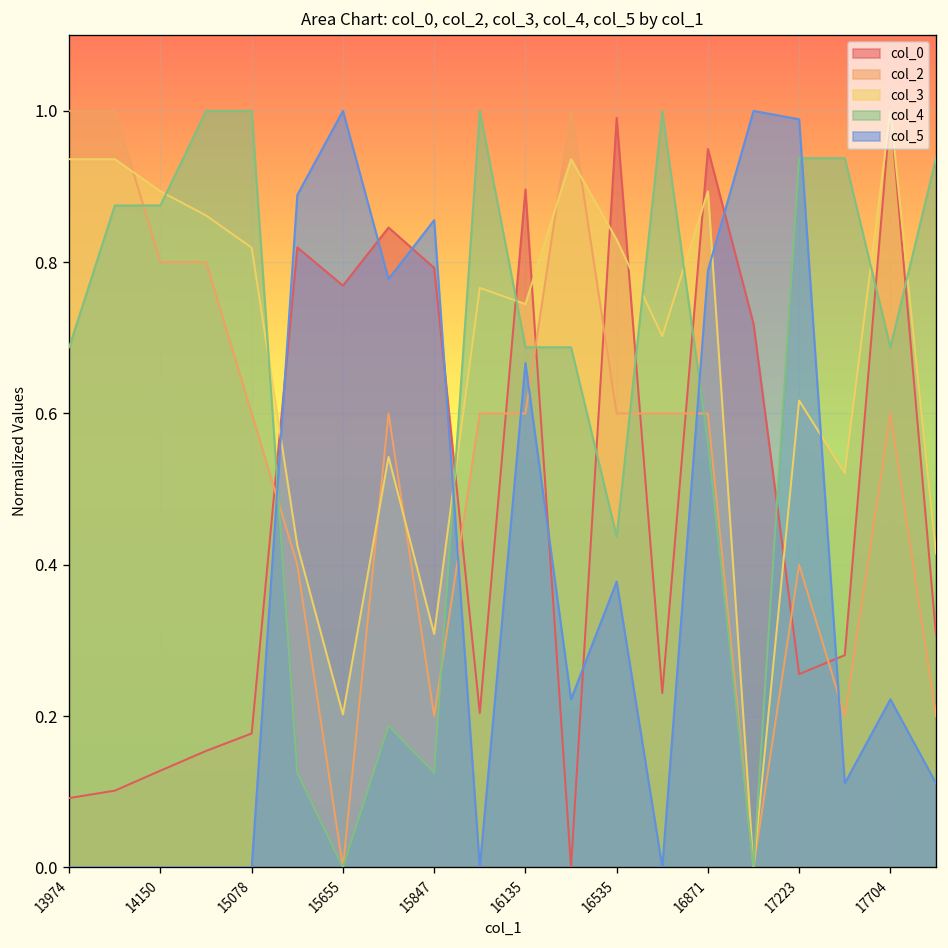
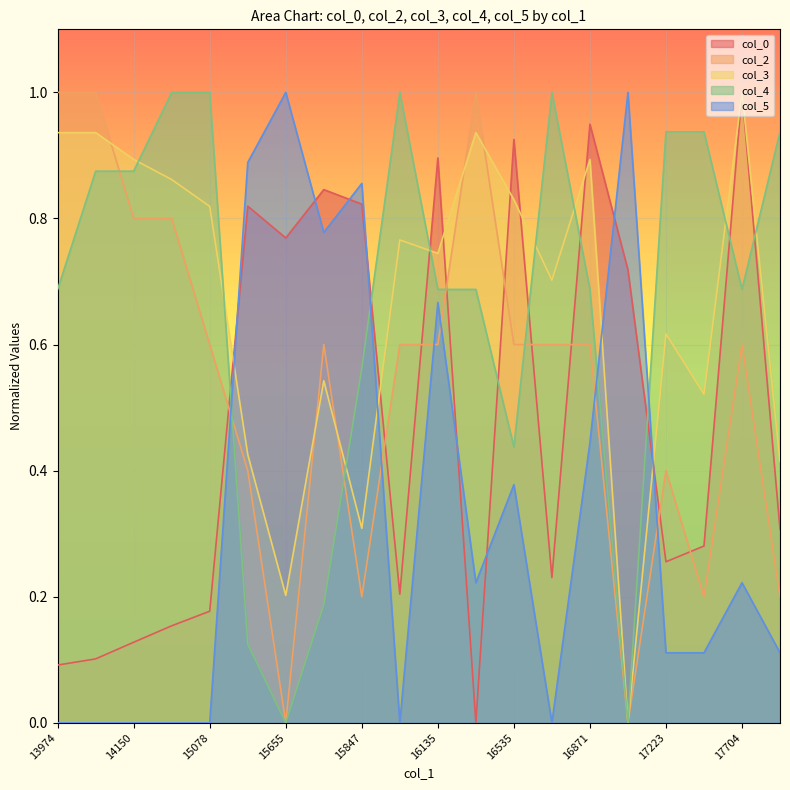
col_0, 15847: 0.79 -> 0.82
col_4, 15847: 0.12 -> 0.56
col_0, 16535: 0.99 -> 0.93
col_4, 16871: 0.56 -> 0.69
col_5, 16871: 0.79 -> 0.44
col_5, 17223: 0.99 -> 0.11
